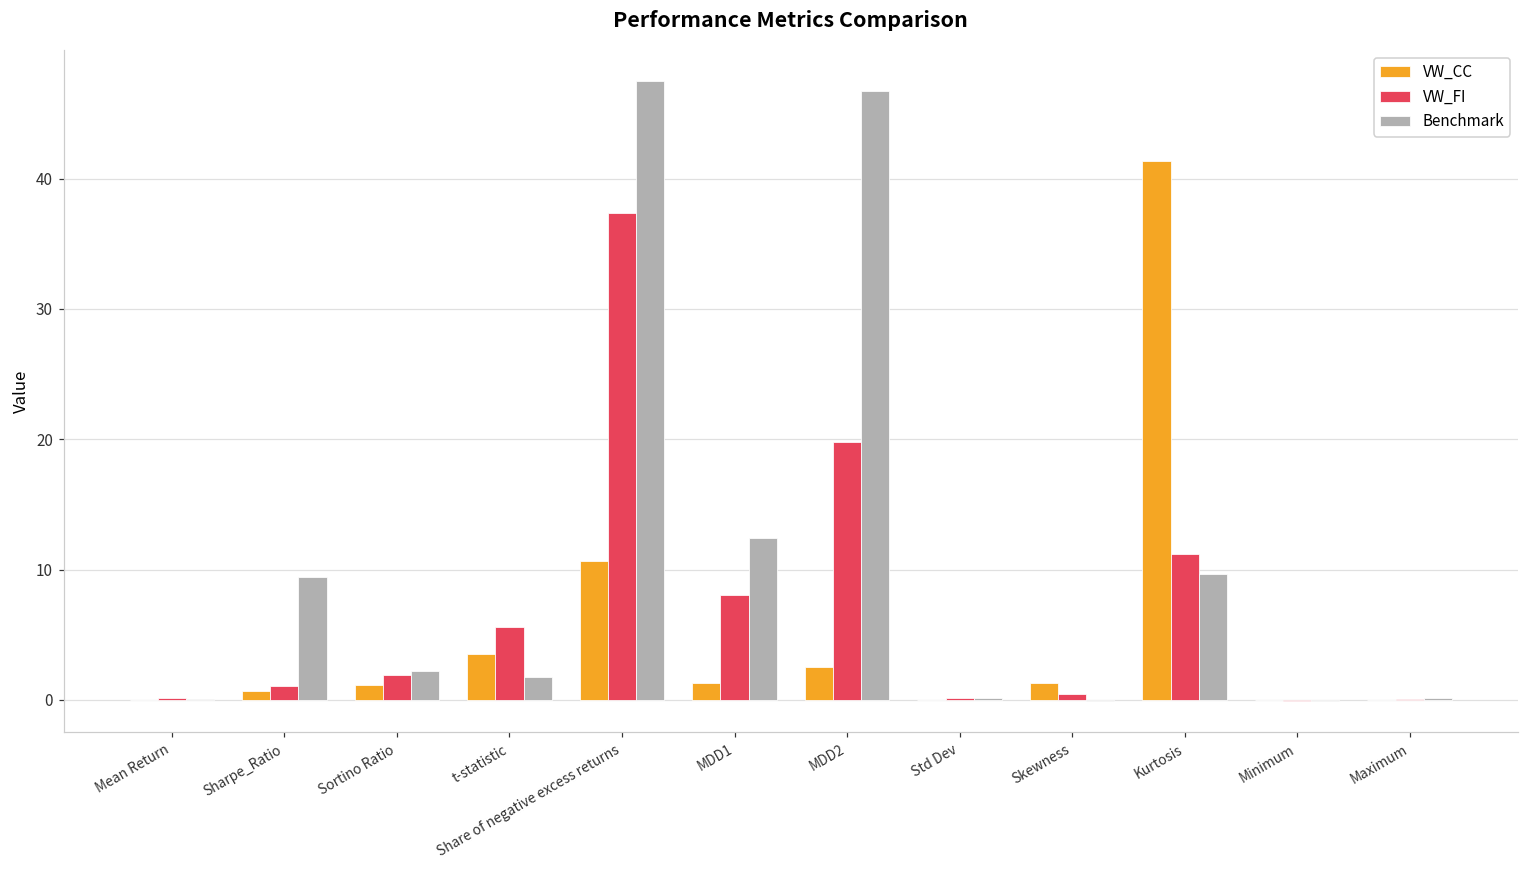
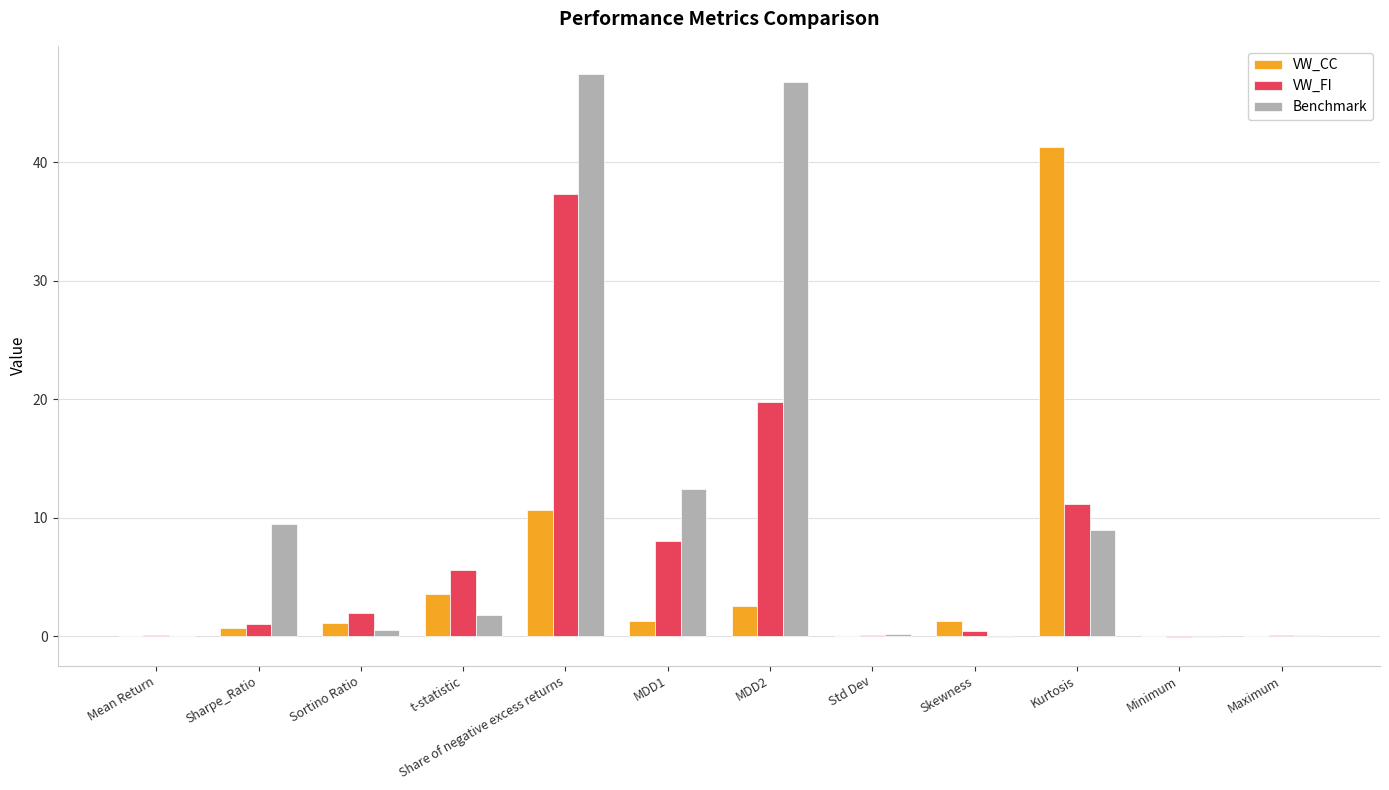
Benchmark, Sortino Ratio: 2.2 -> 0.5
Benchmark, Kurtosis: 9.7 -> 9.0
